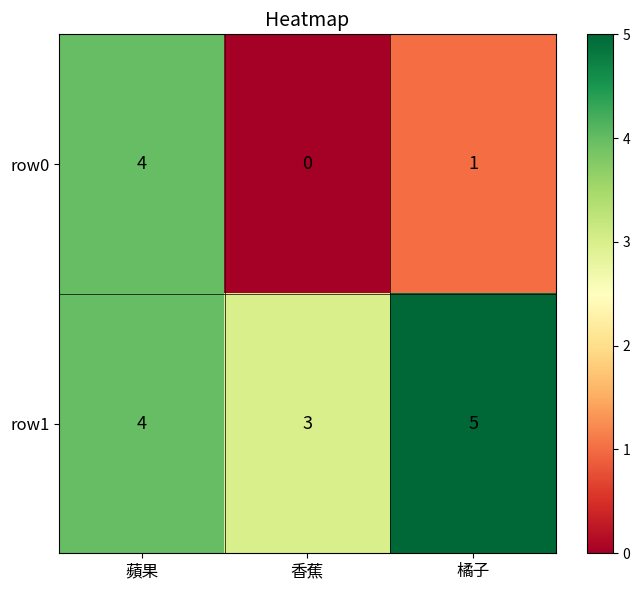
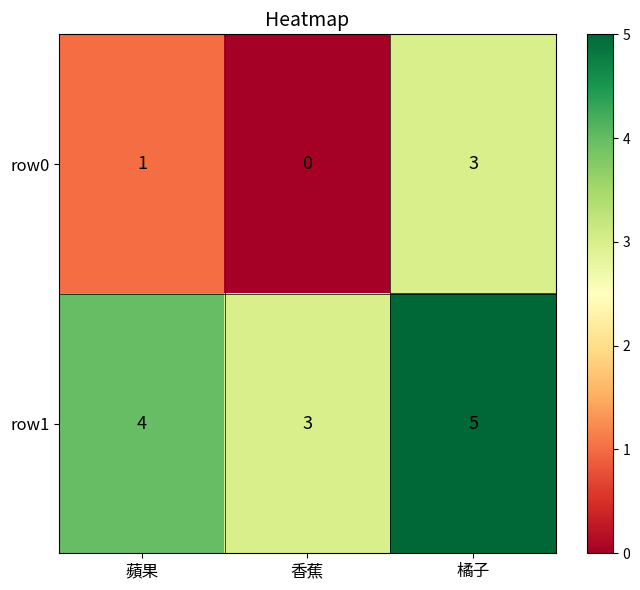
row0, 蘋果: 4 -> 1
row0, 橘子: 1 -> 3
